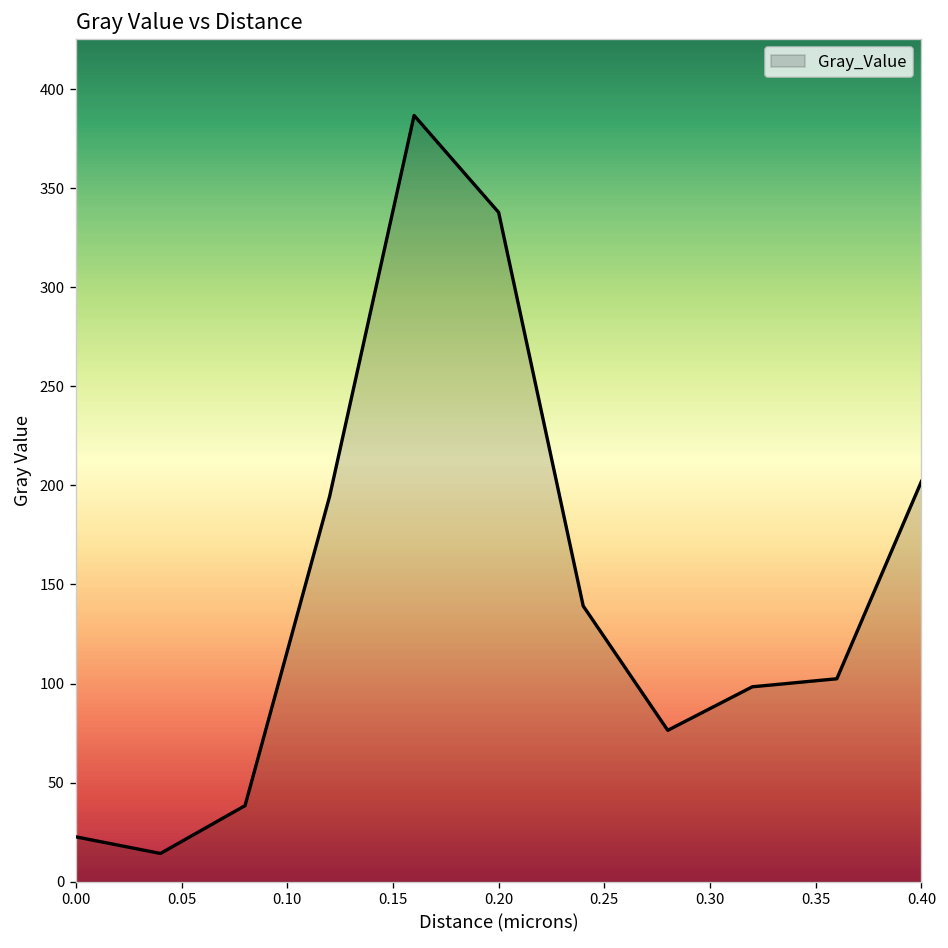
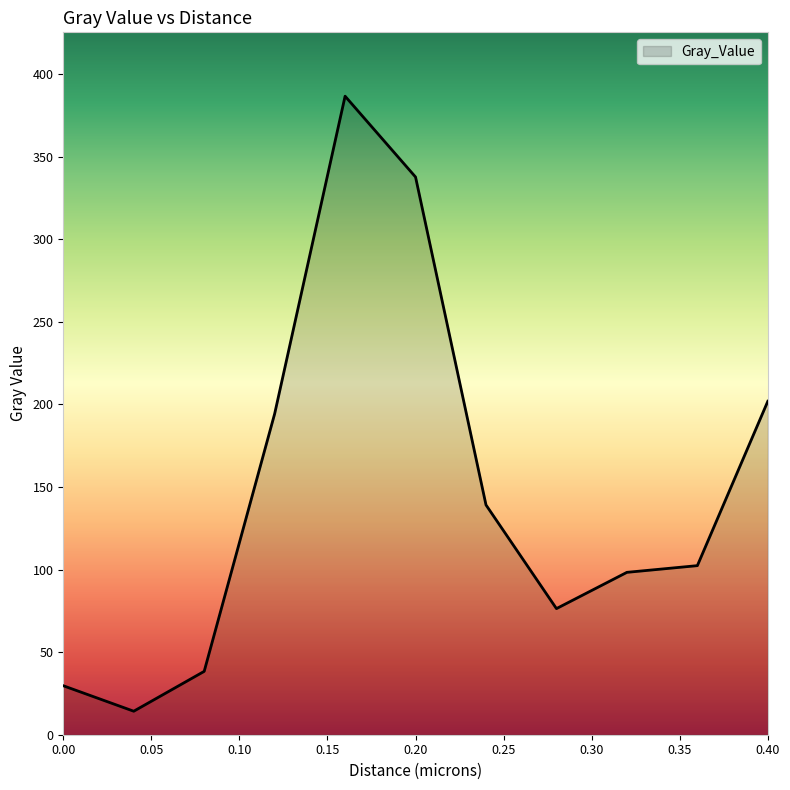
0.00: 23 -> 30
